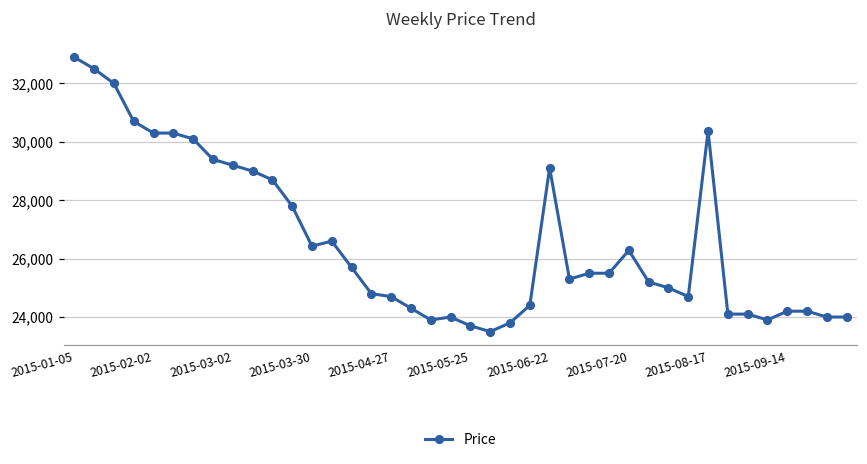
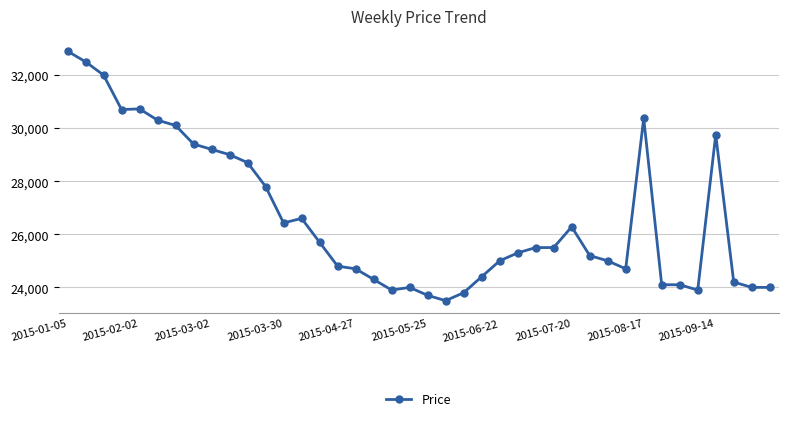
2015-02-02: 30,300 -> 30,700
2015-06-22: 29,100 -> 25,000
2015-09-14: 24,200 -> 29,800
